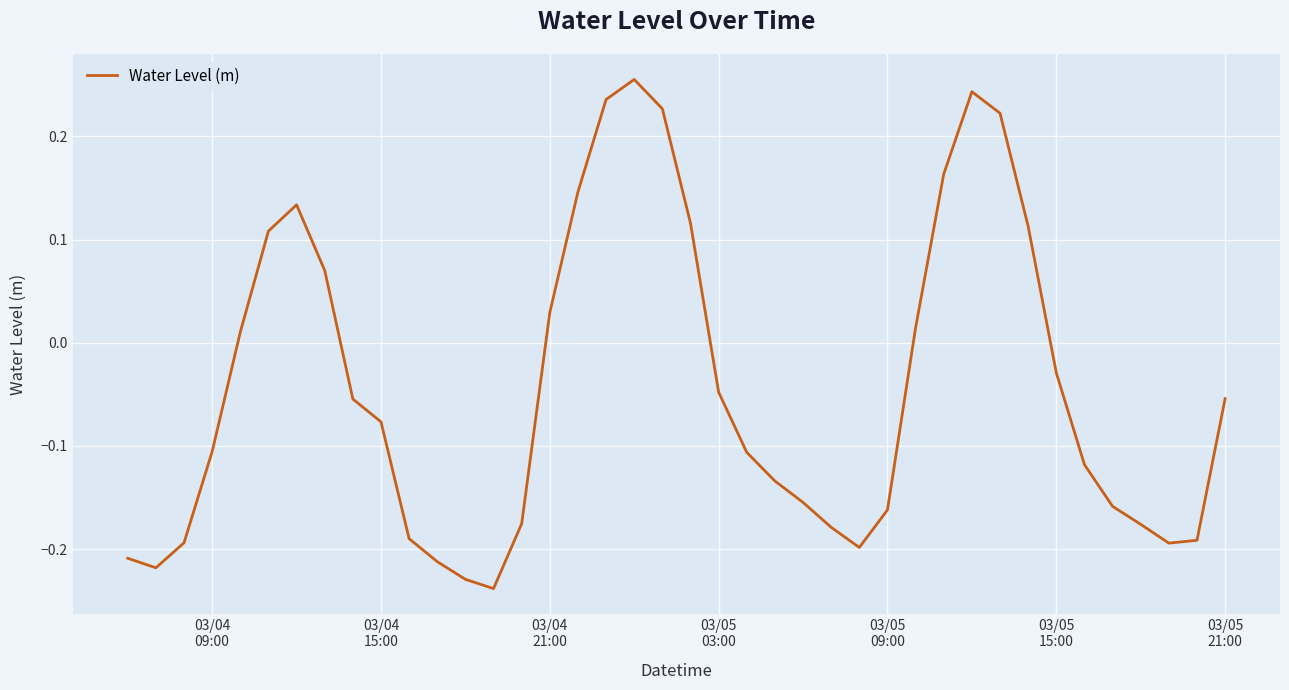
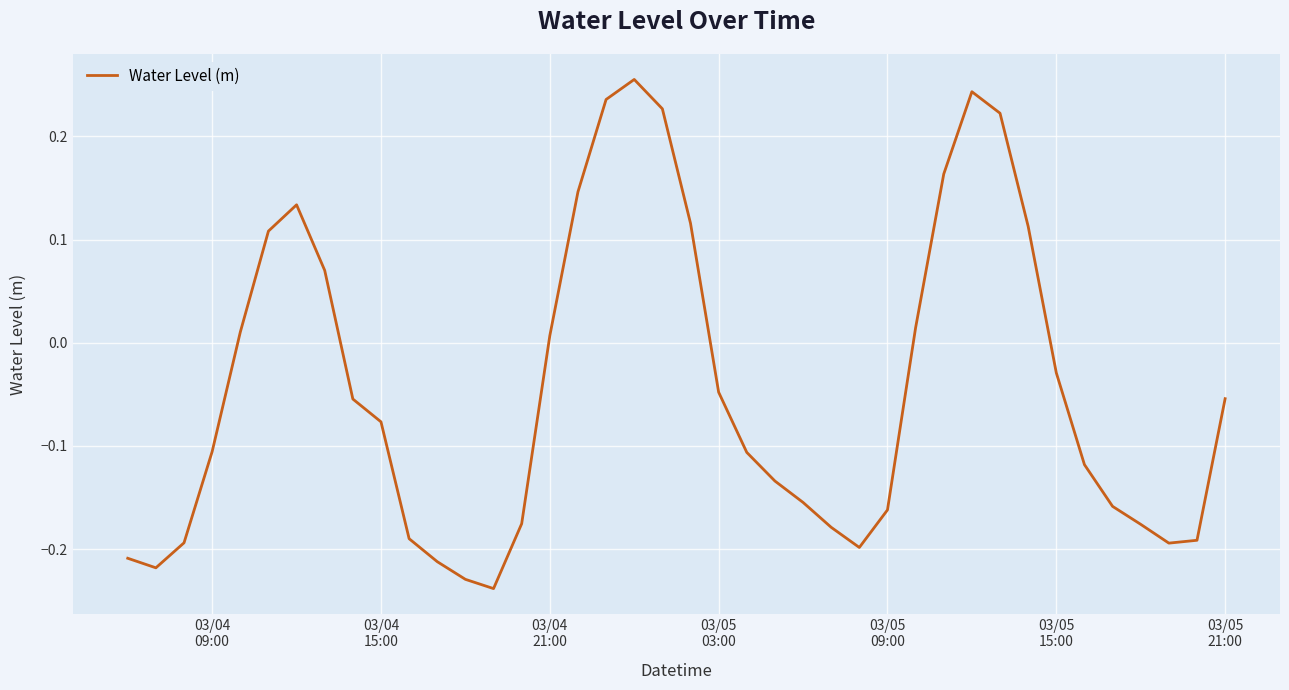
03/04 21:00: 0.029 -> 0.007
